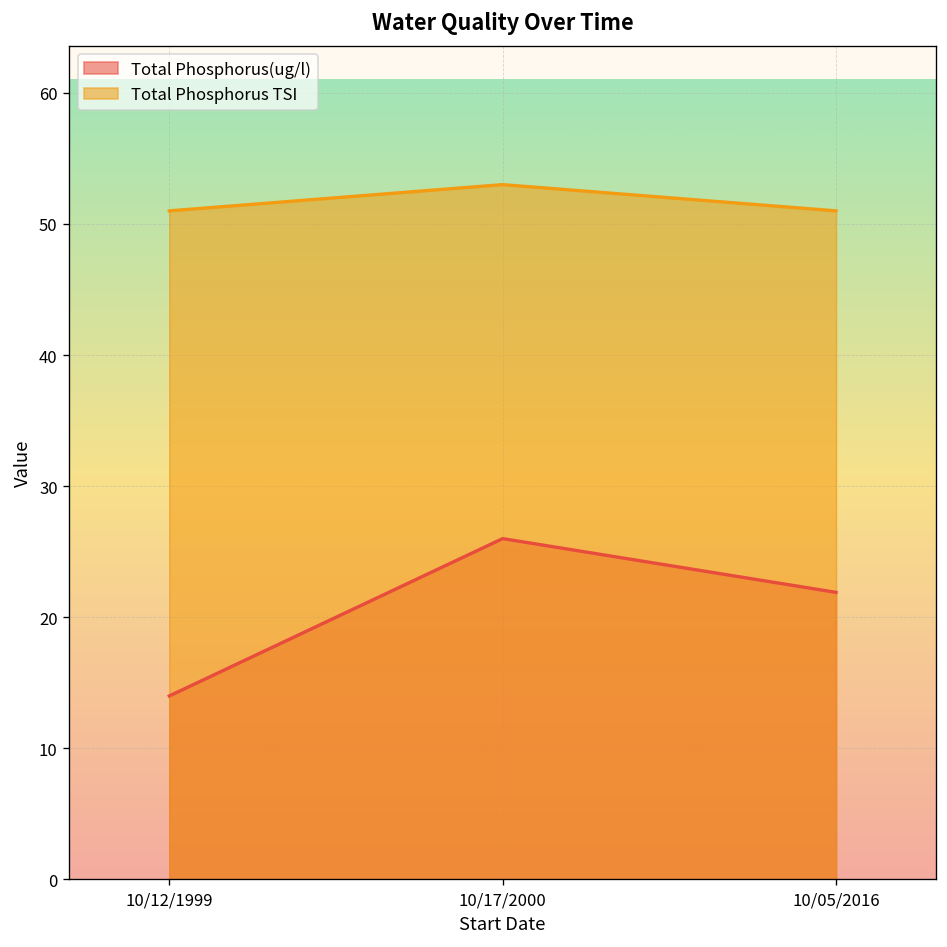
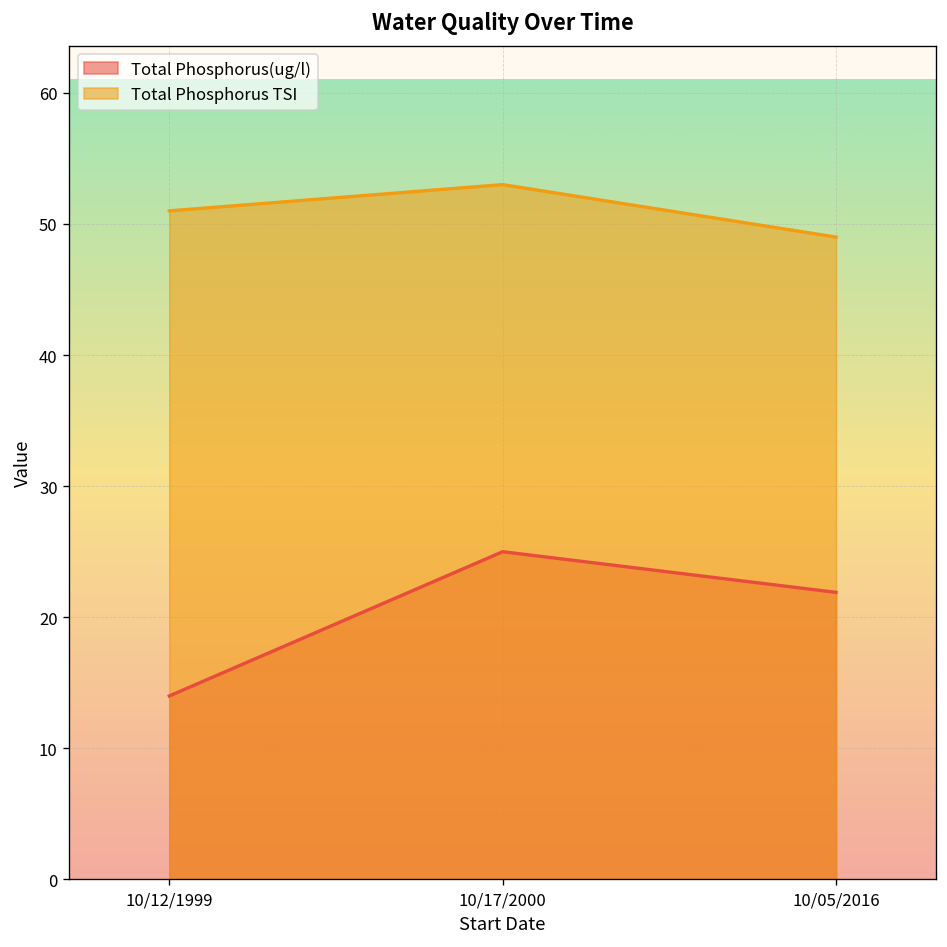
Total Phosphorus(ug/l), 10/17/2000: 26 -> 25
Total Phosphorus TSI, 10/05/2016: 51 -> 49
